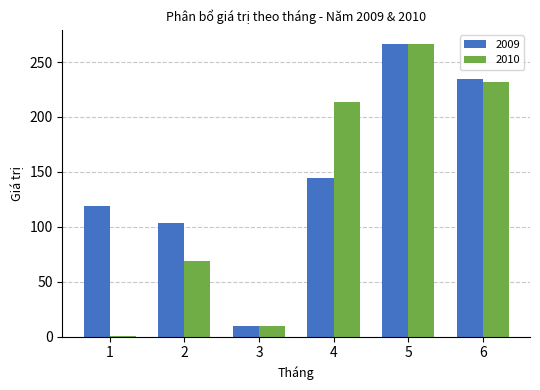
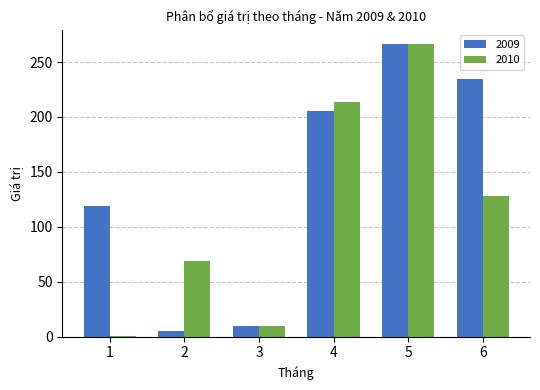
2009, 2: 104 -> 5
2009, 4: 144 -> 205
2010, 6: 232 -> 129
